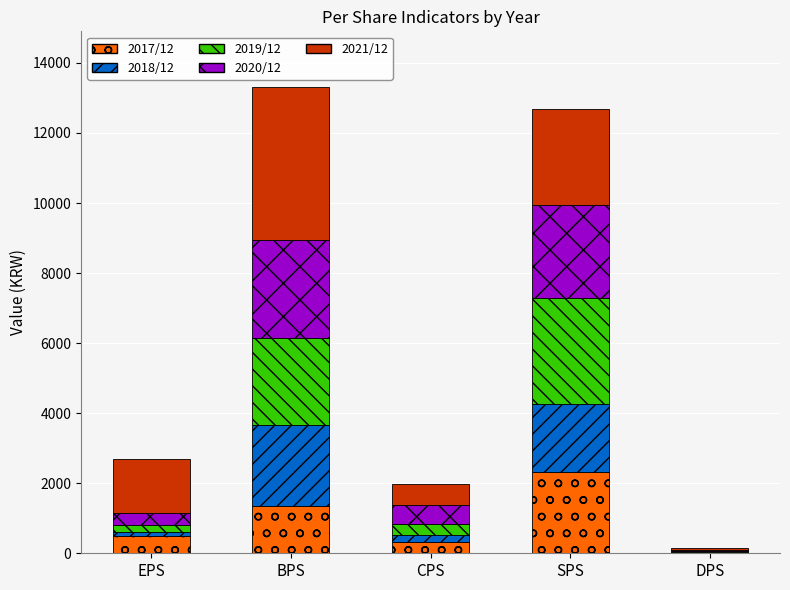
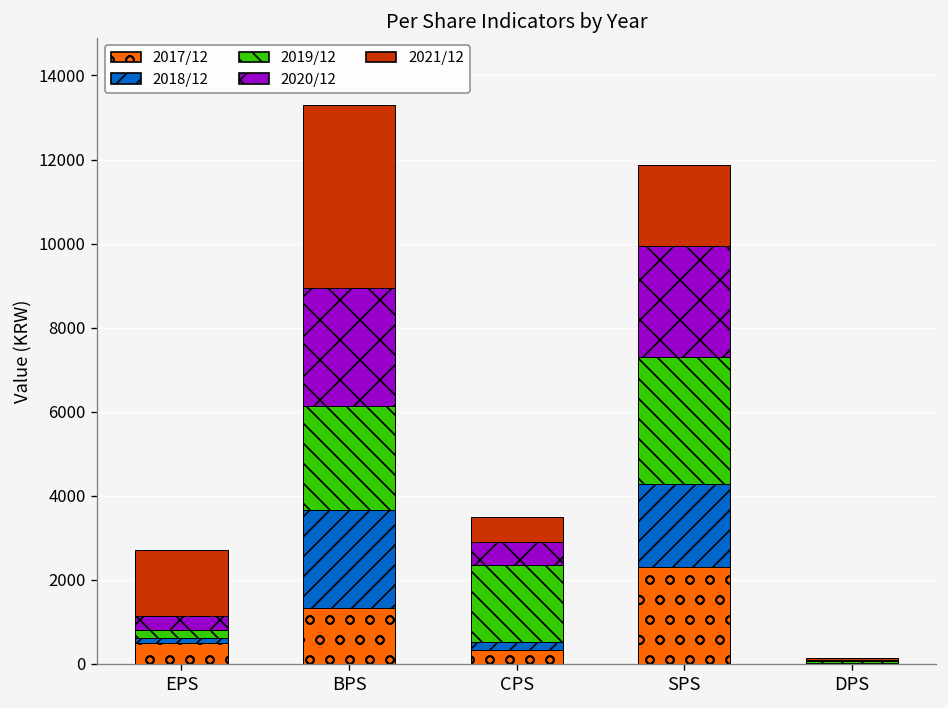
2019/12, CPS: 300 -> 1800
2021/12, SPS: 2800 -> 1900
